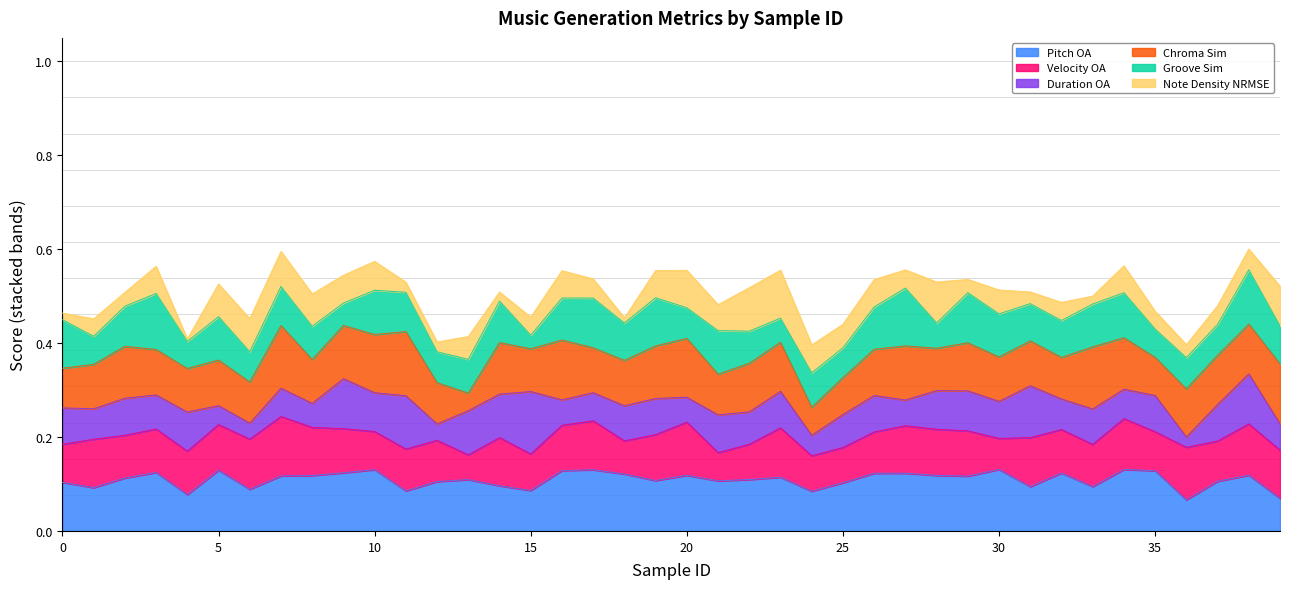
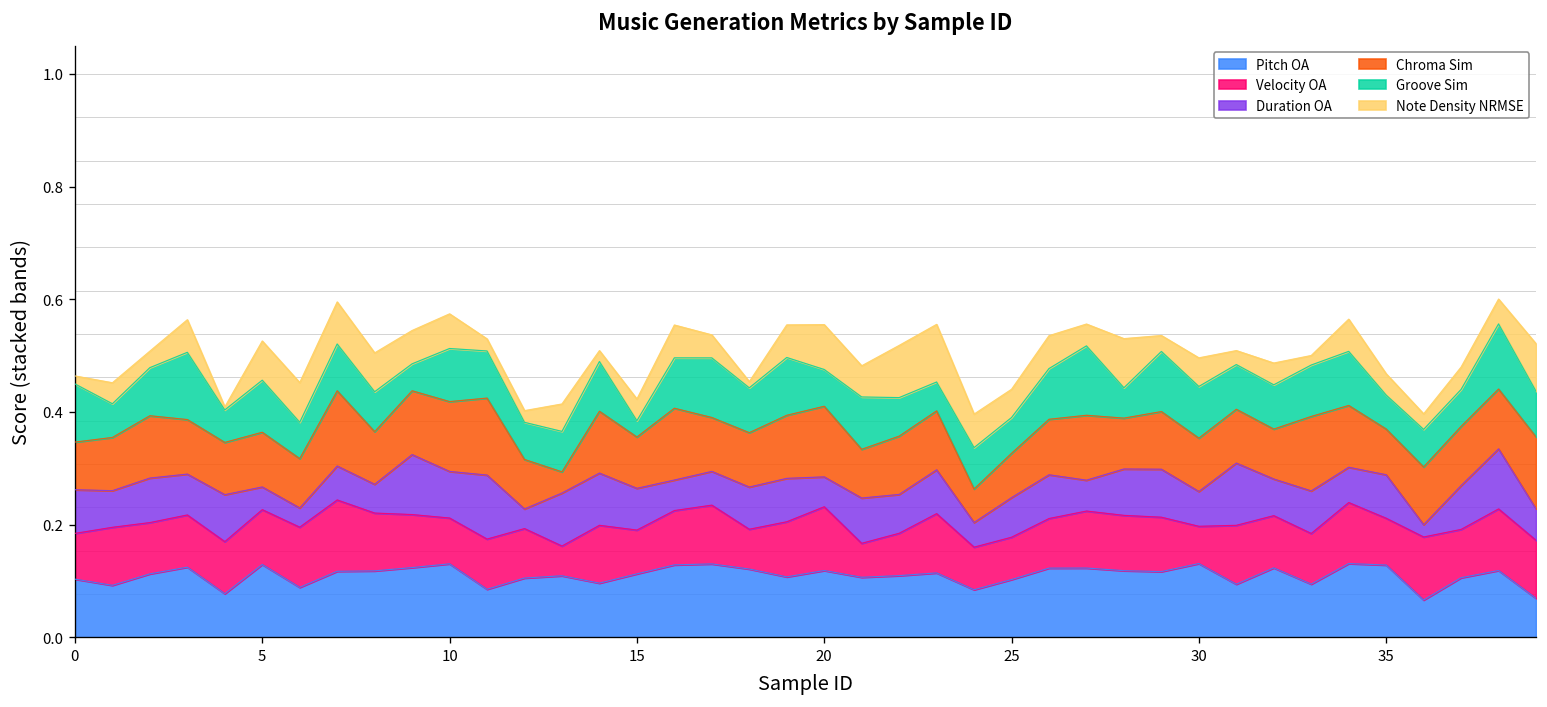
Pitch OA, 15: 0.09 -> 0.11
Duration OA, 15: 0.13 -> 0.07
Duration OA, 30: 0.08 -> 0.06
